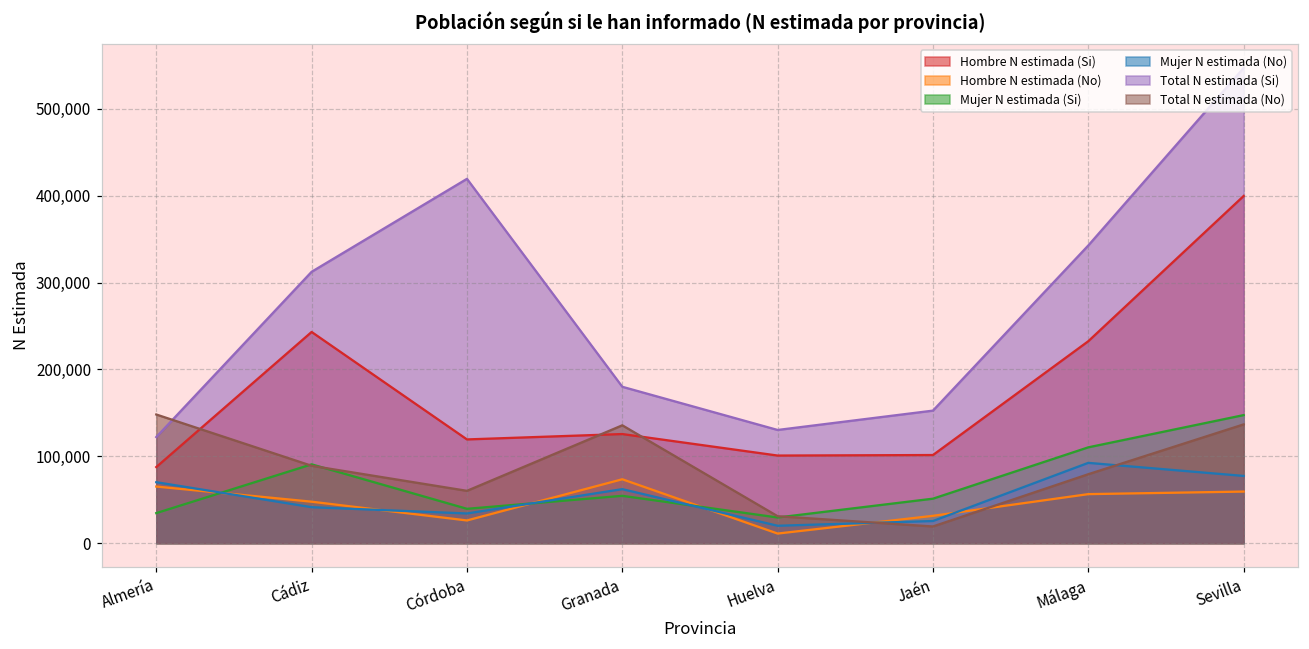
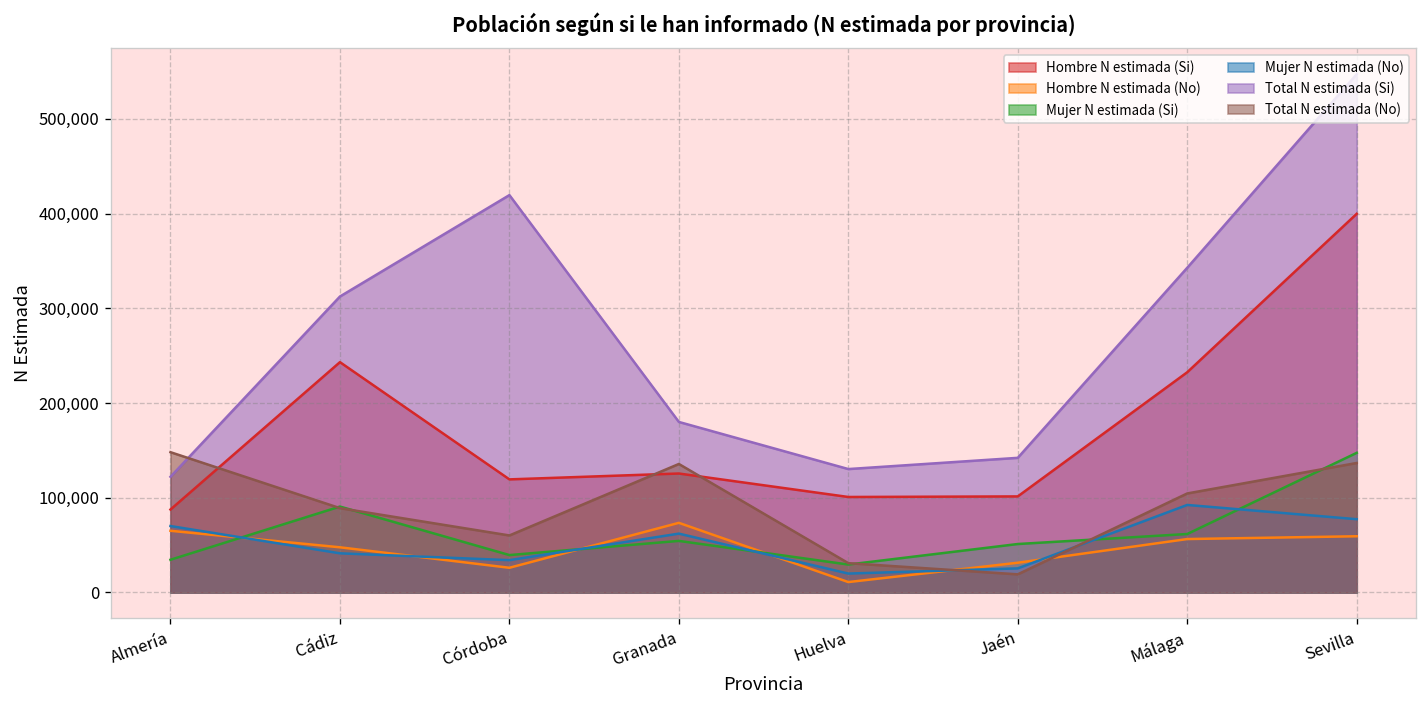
Total N estimada (Si), Jaén: 150,000 -> 140,000
Mujer N estimada (Si), Málaga: 110,000 -> 60,000
Total N estimada (No), Málaga: 80,000 -> 100,000
